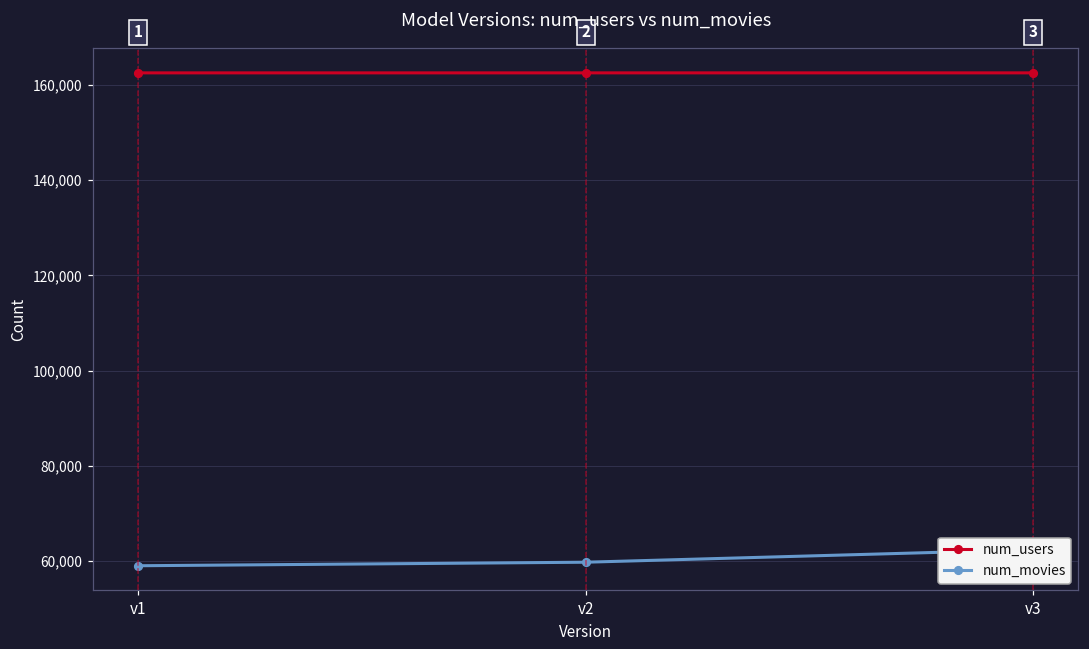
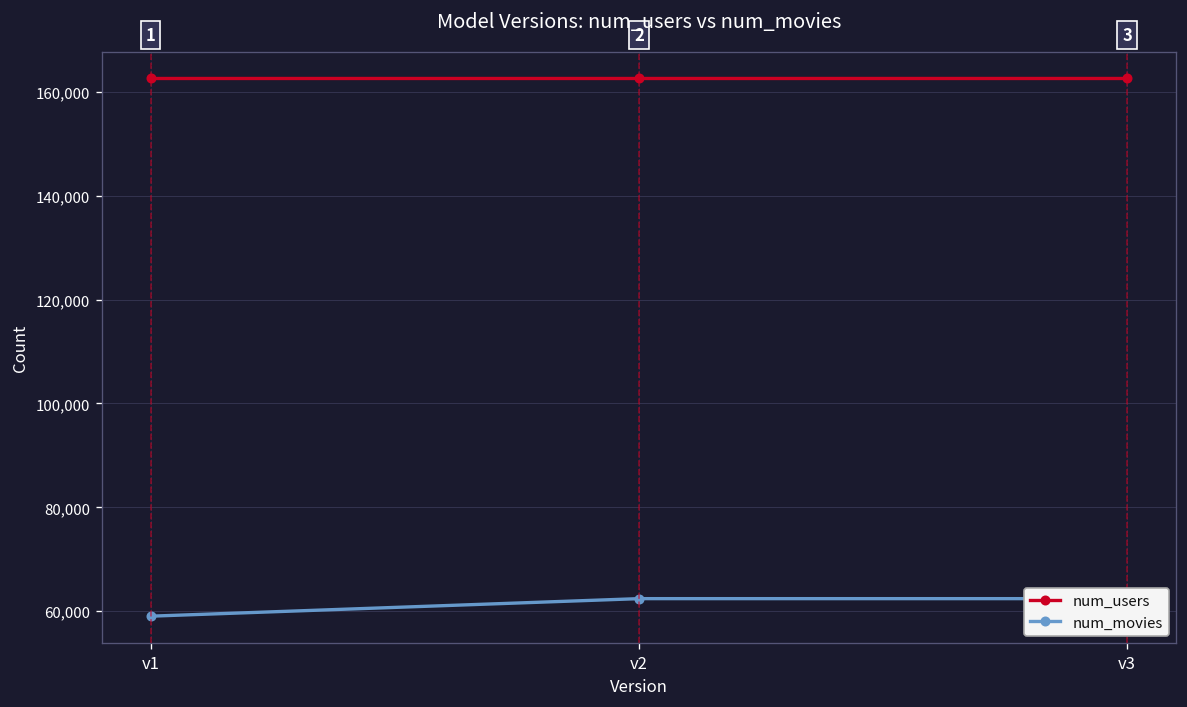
num_movies, v2: 60,000 -> 62,000
